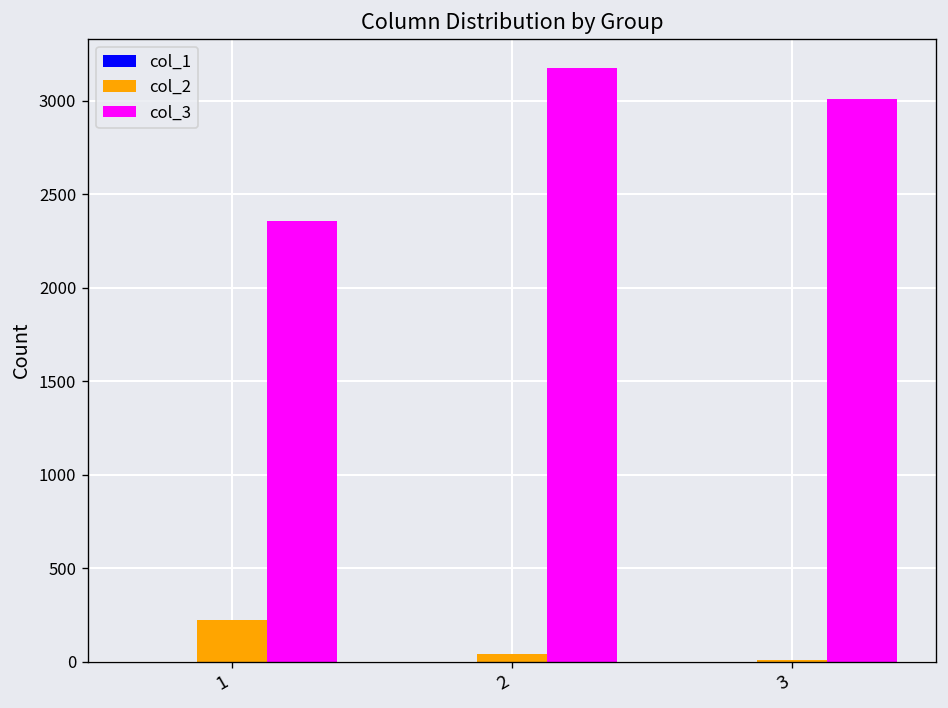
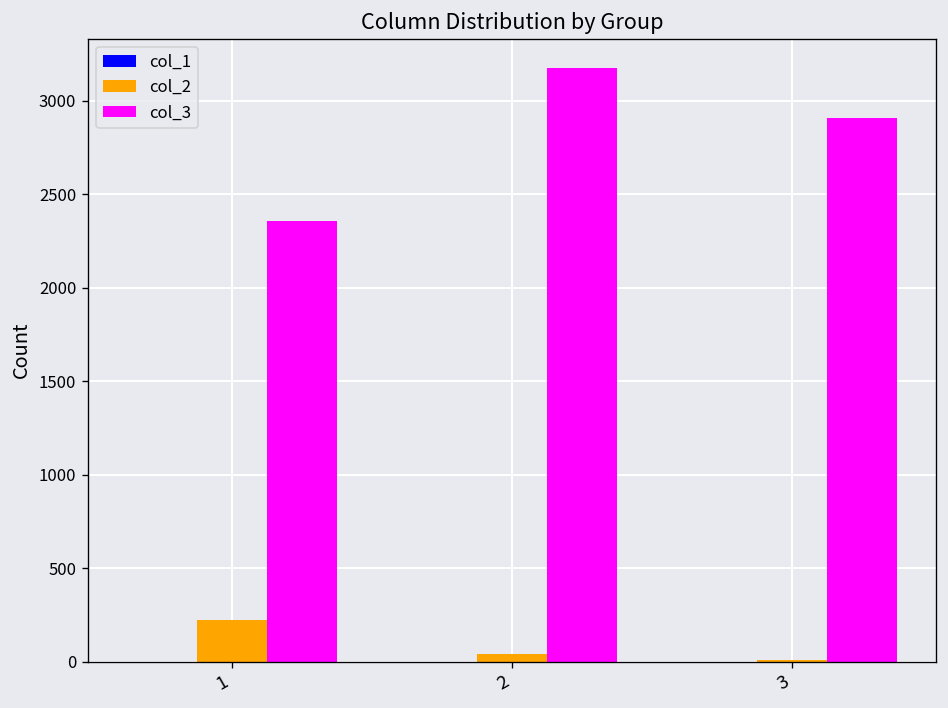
col_3, 3: 3010 -> 2910
